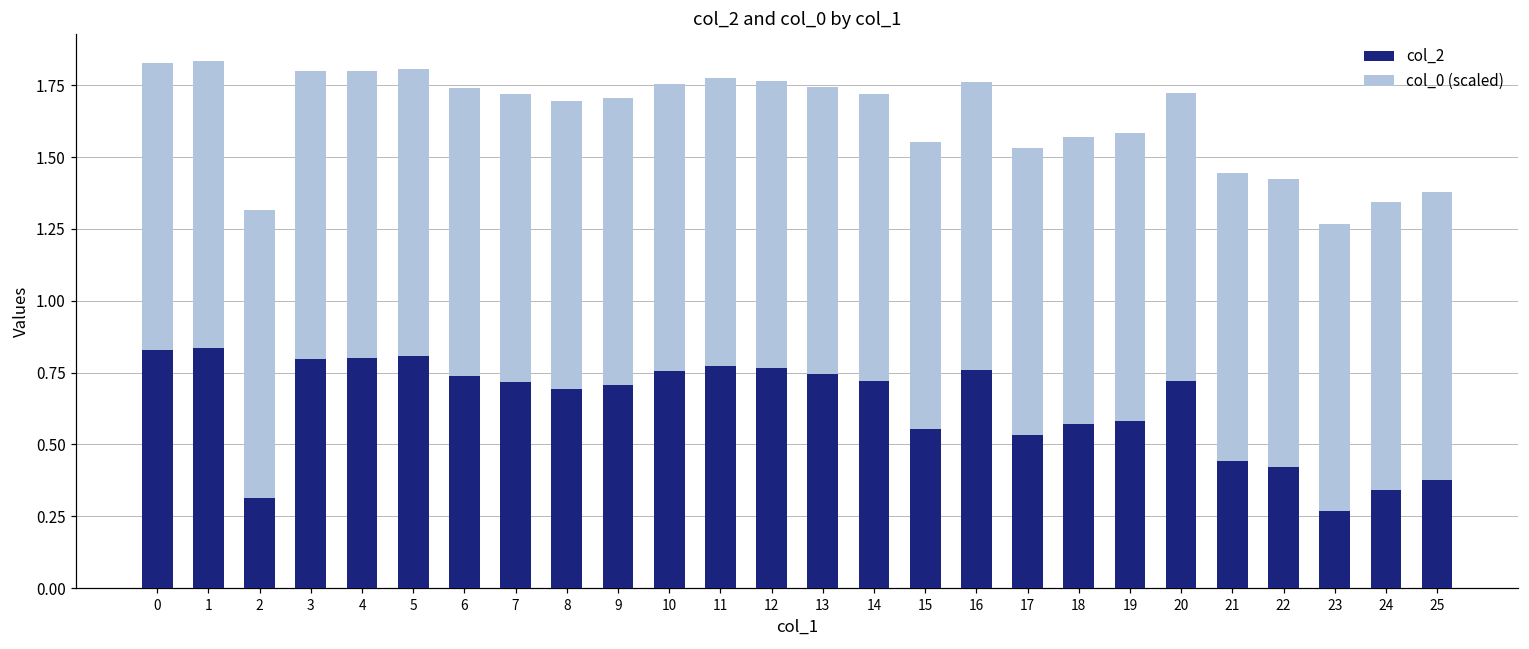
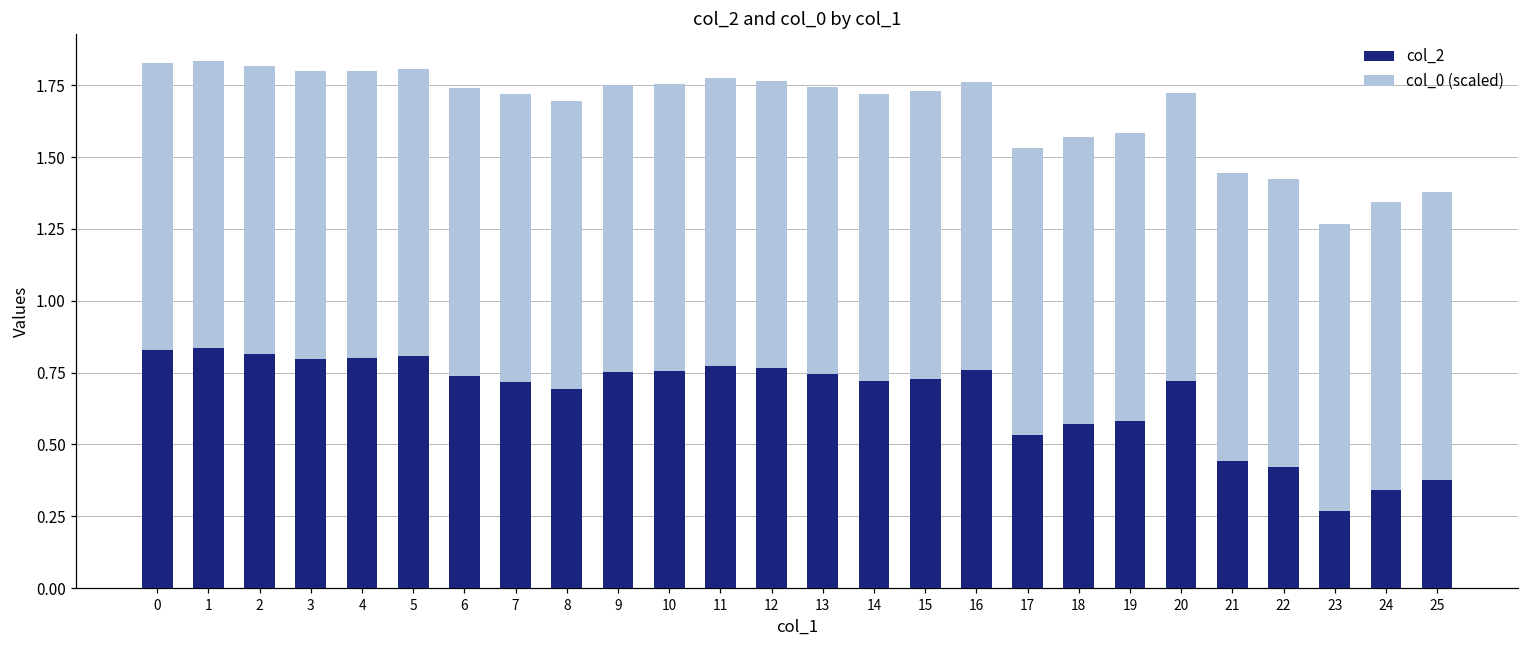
col_2, 2: 0.32 -> 0.82
col_2, 9: 0.71 -> 0.75
col_2, 15: 0.55 -> 0.73
